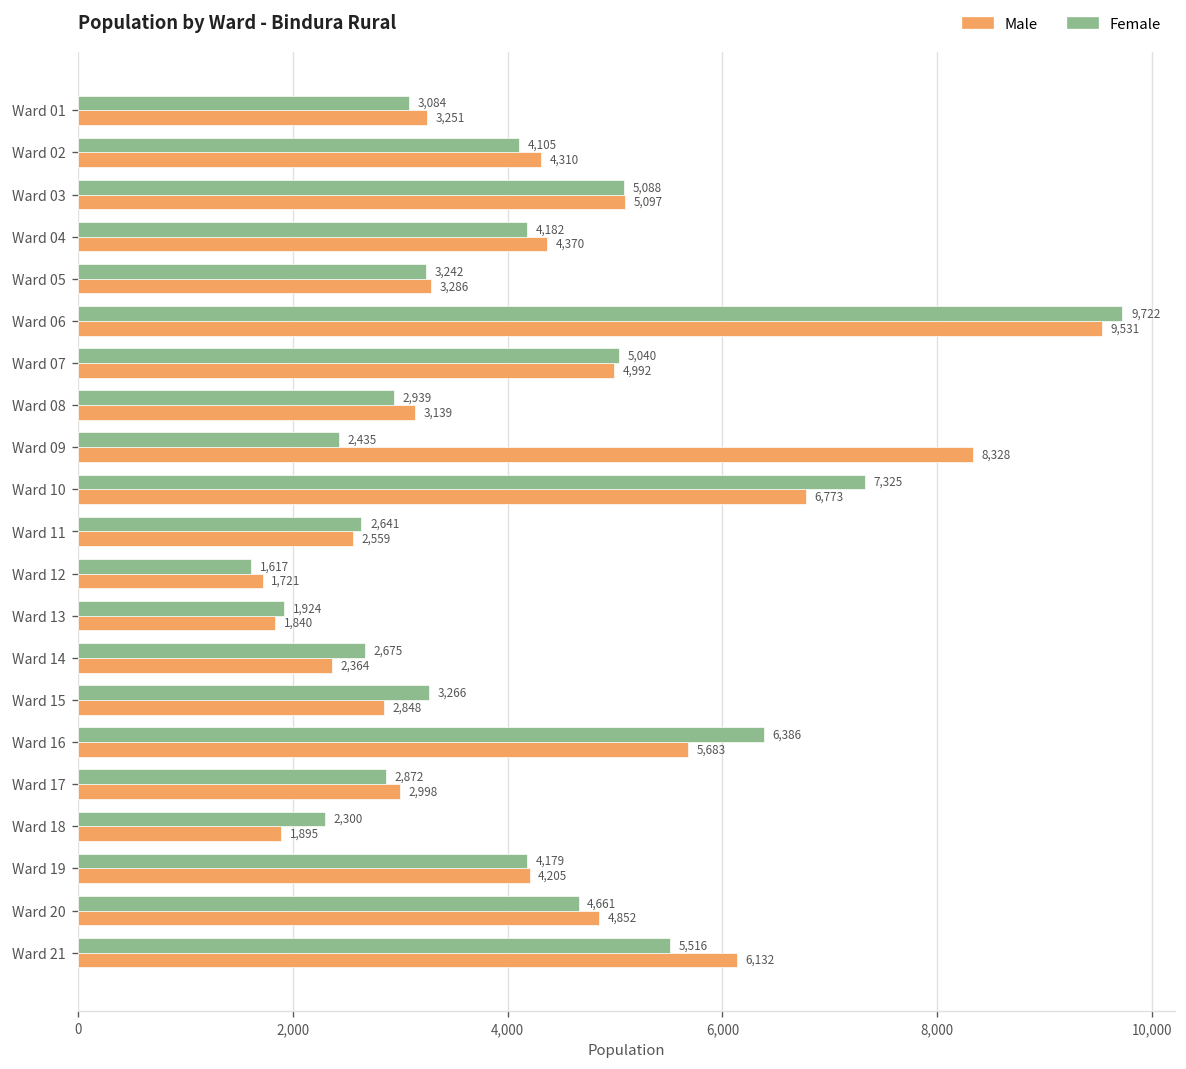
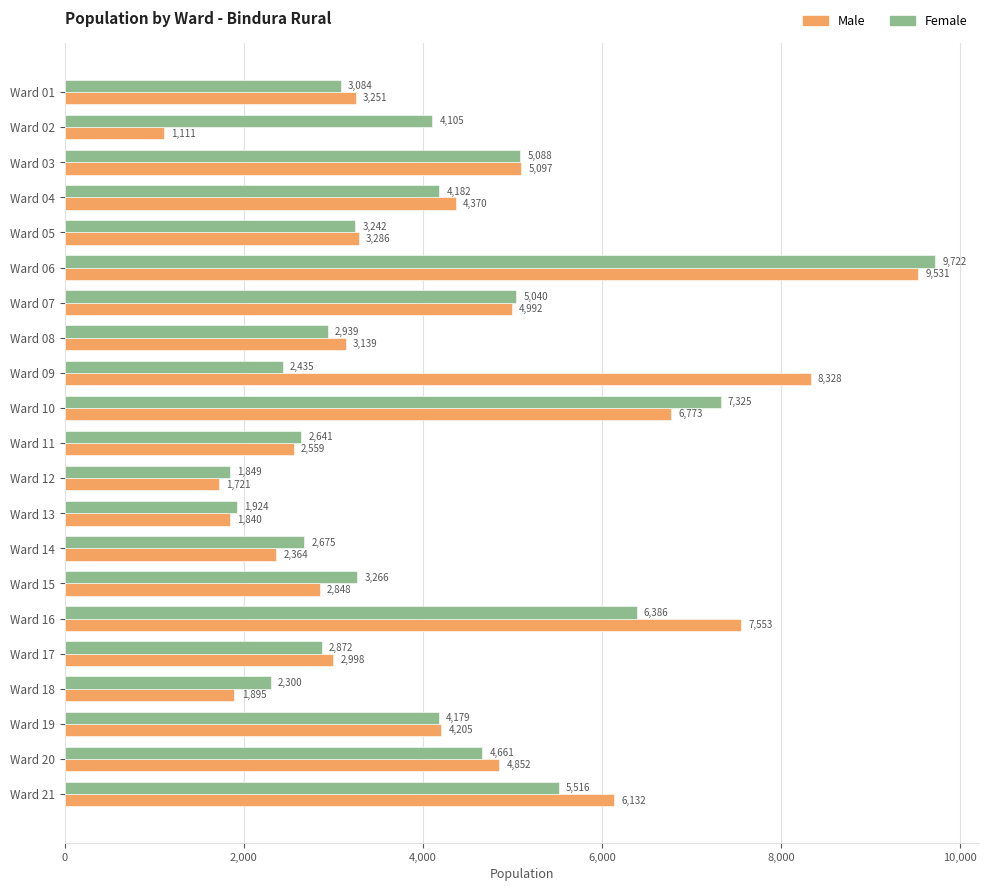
Male, Ward 02: 4,310 -> 1,111
Female, Ward 12: 1,617 -> 1,849
Male, Ward 16: 5,683 -> 7,553
